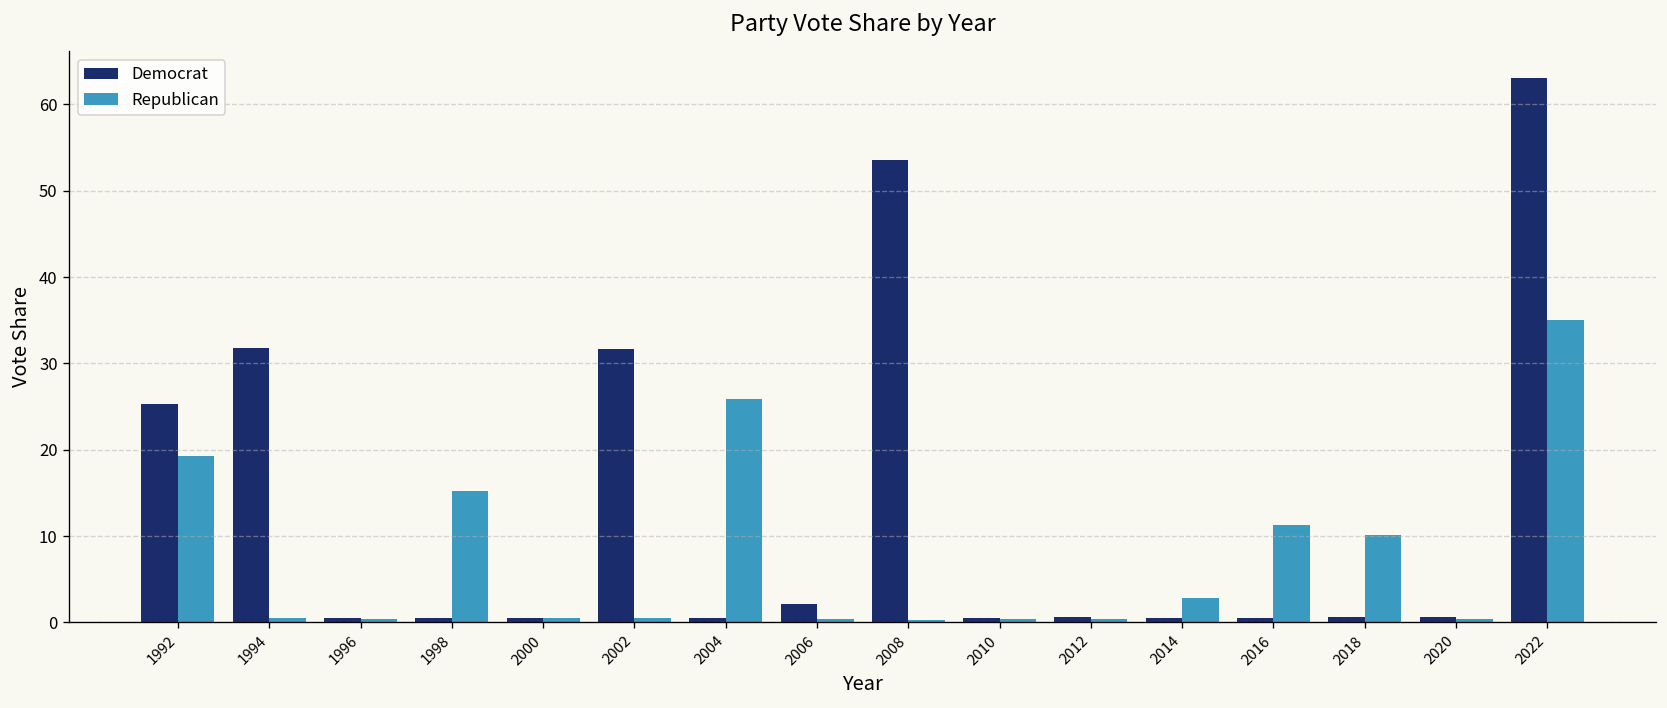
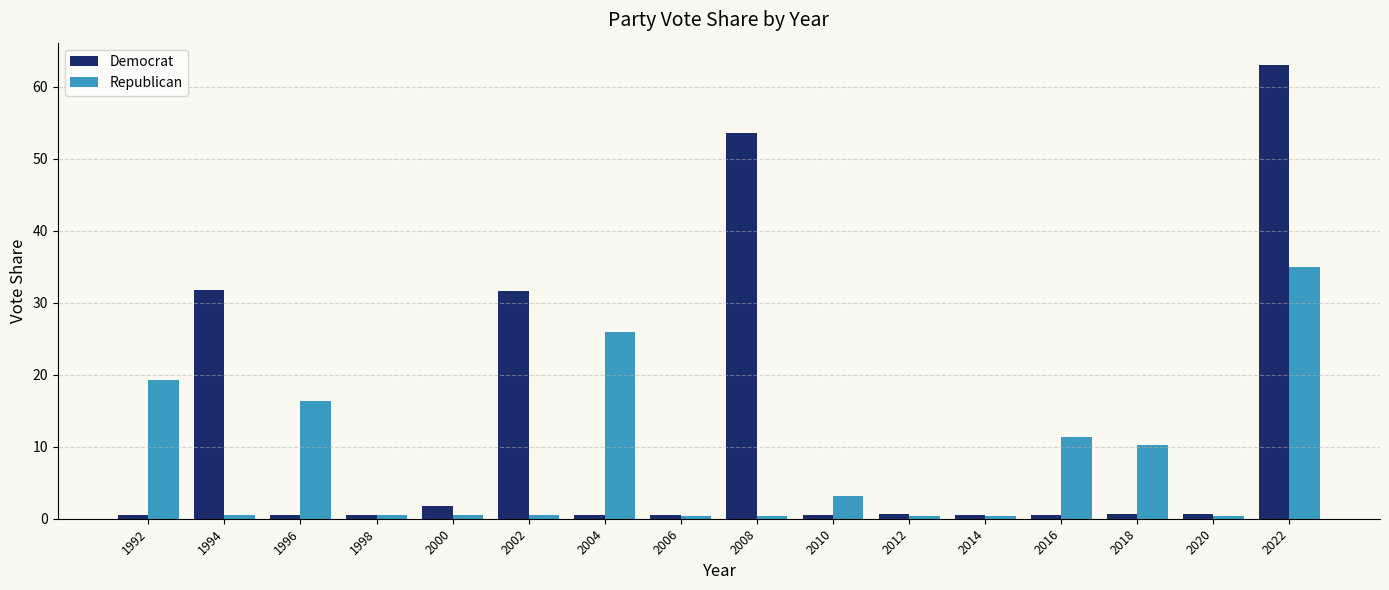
Democrat, 1992: 25 -> 1
Republican, 1996: 0 -> 16
Republican, 1998: 15 -> 0
Democrat, 2000: 0 -> 2
Democrat, 2006: 2 -> 1
Republican, 2010: 0 -> 3
Republican, 2014: 3 -> 0
